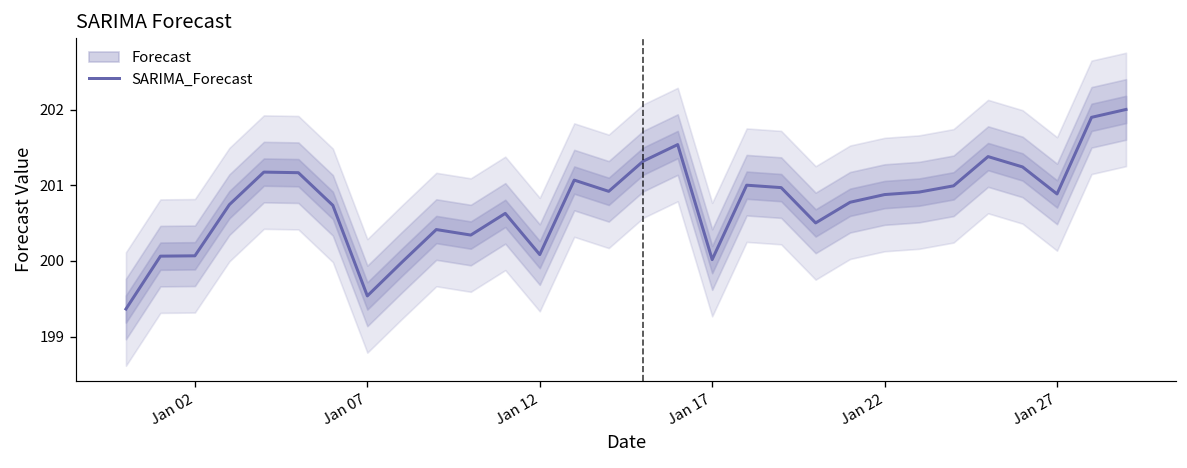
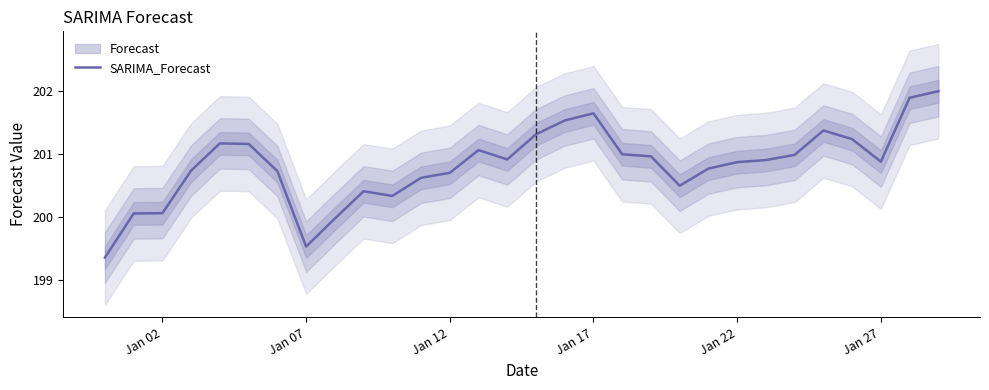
SARIMA_Forecast, Jan 12: 200.1 -> 200.7
SARIMA_Forecast, Jan 17: 200.0 -> 201.7
